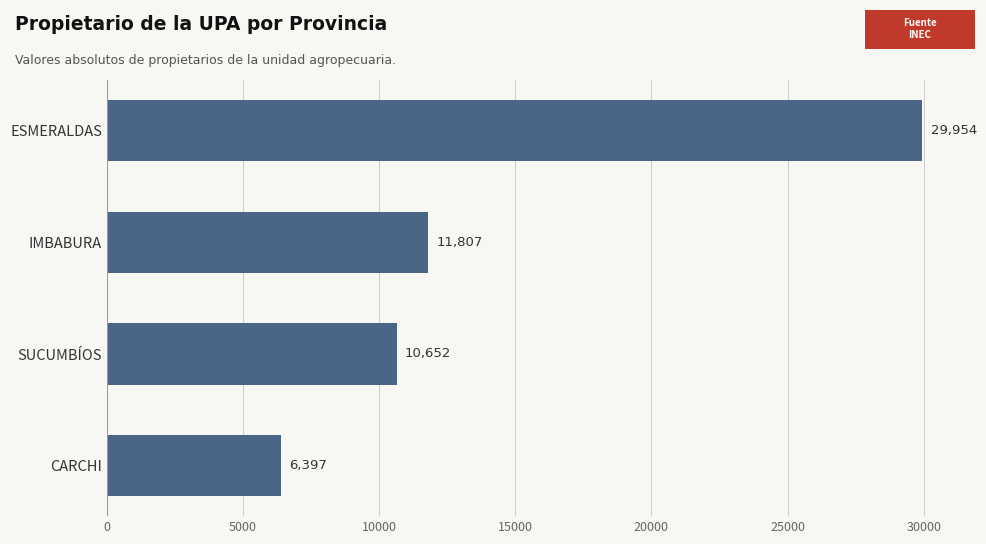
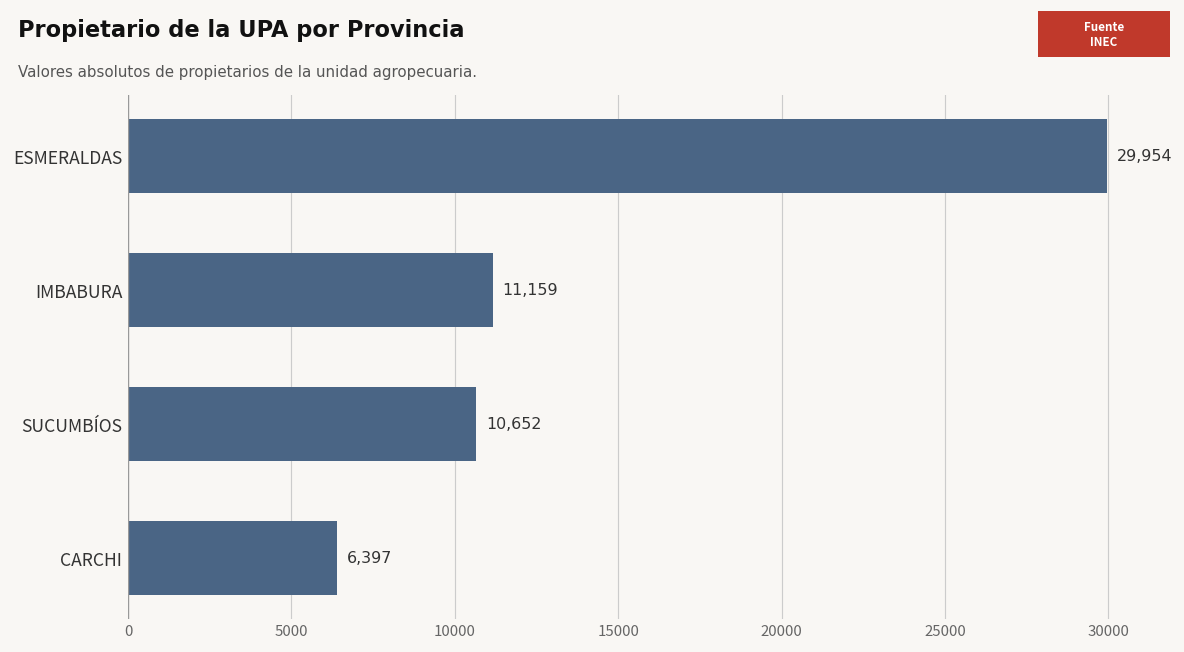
IMBABURA: 11,807 -> 11,159
